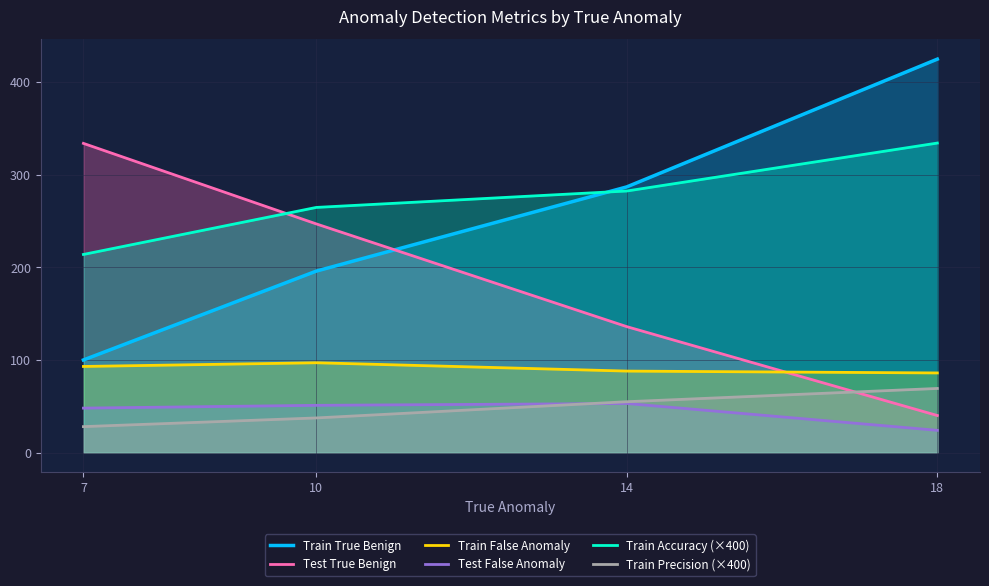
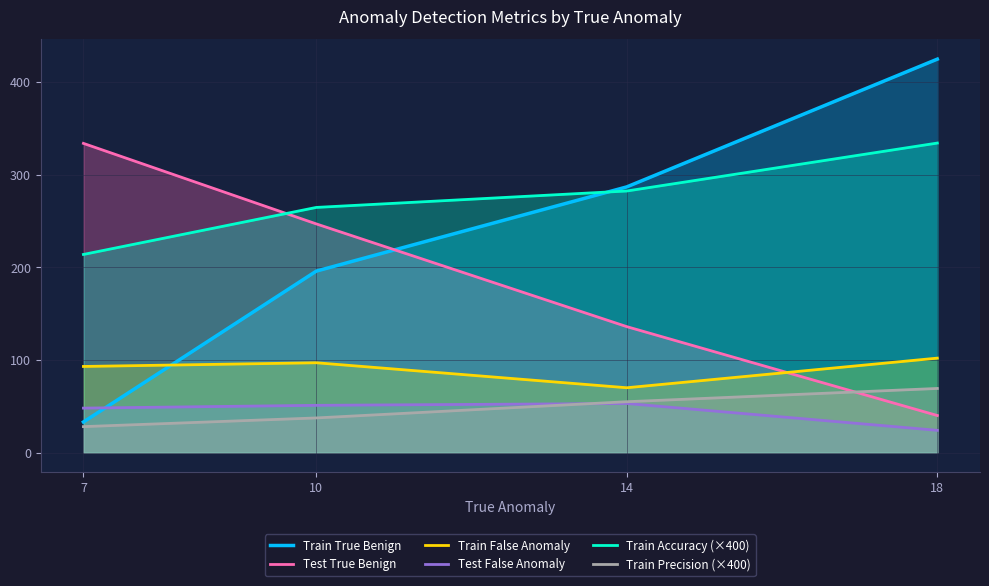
Train True Benign, 7: 100 -> 30
Train False Anomaly, 14: 90 -> 70
Train False Anomaly, 18: 90 -> 100
